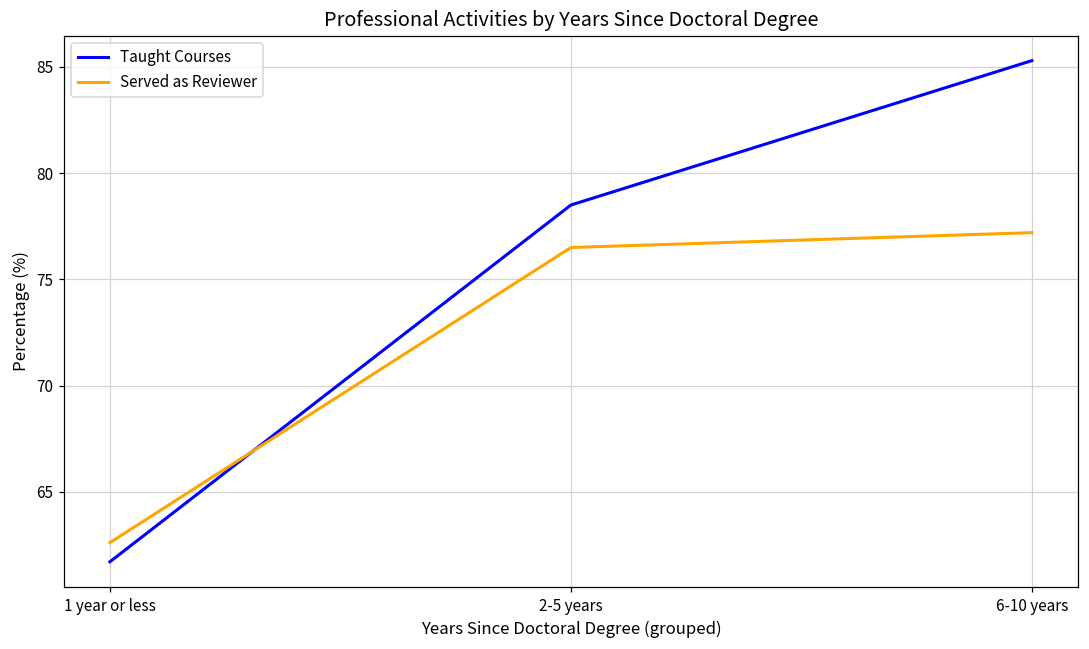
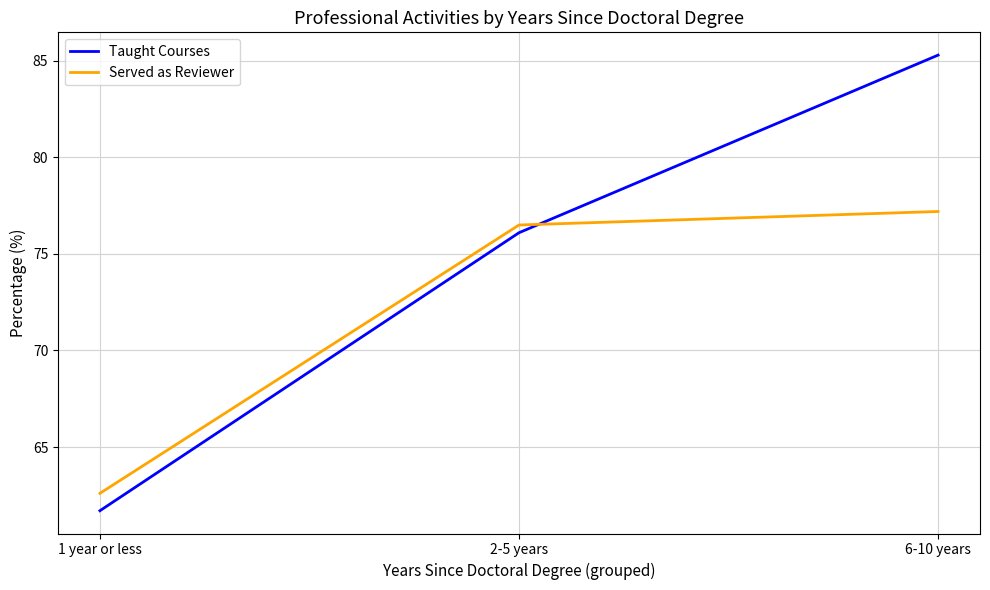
Taught Courses, 2-5 years: 78.5 -> 76.1
